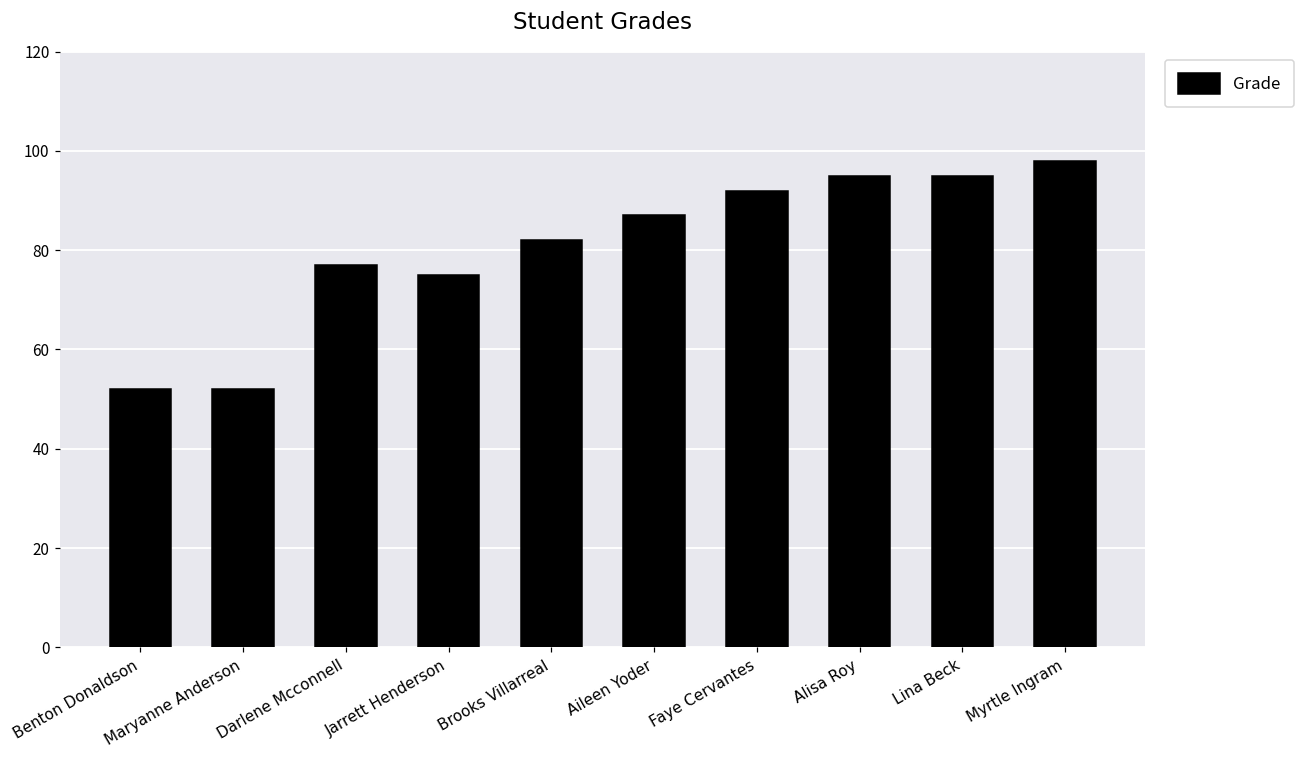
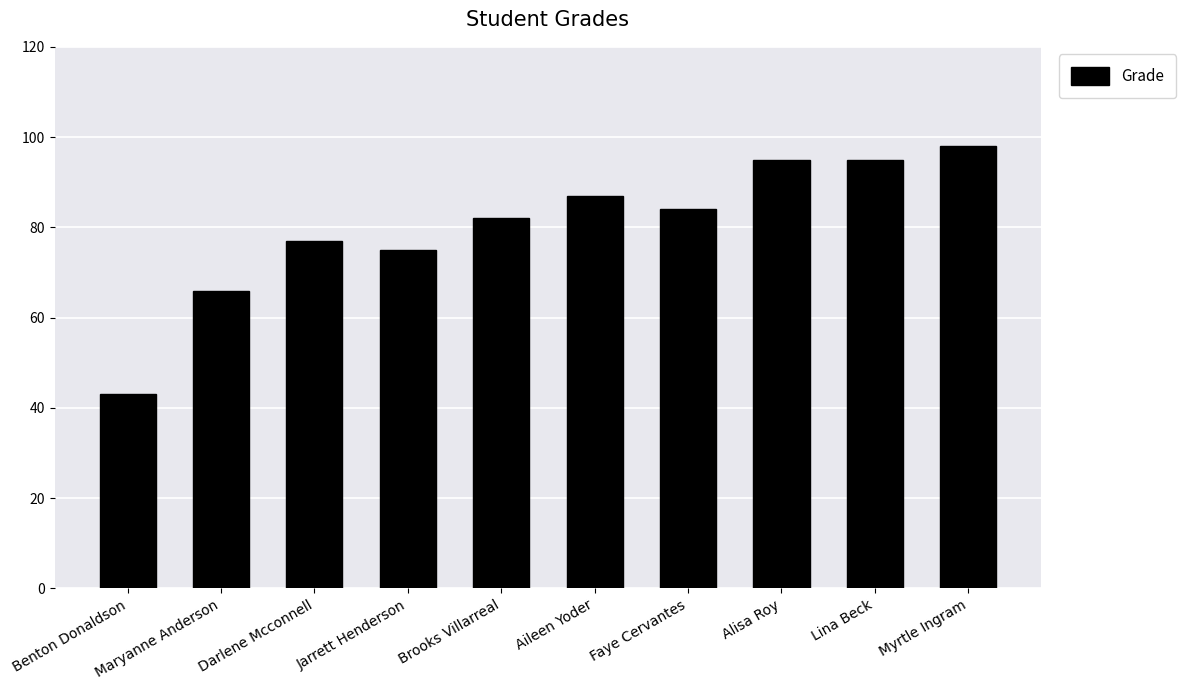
Benton Donaldson: 52 -> 43
Maryanne Anderson: 52 -> 66
Faye Cervantes: 92 -> 84
